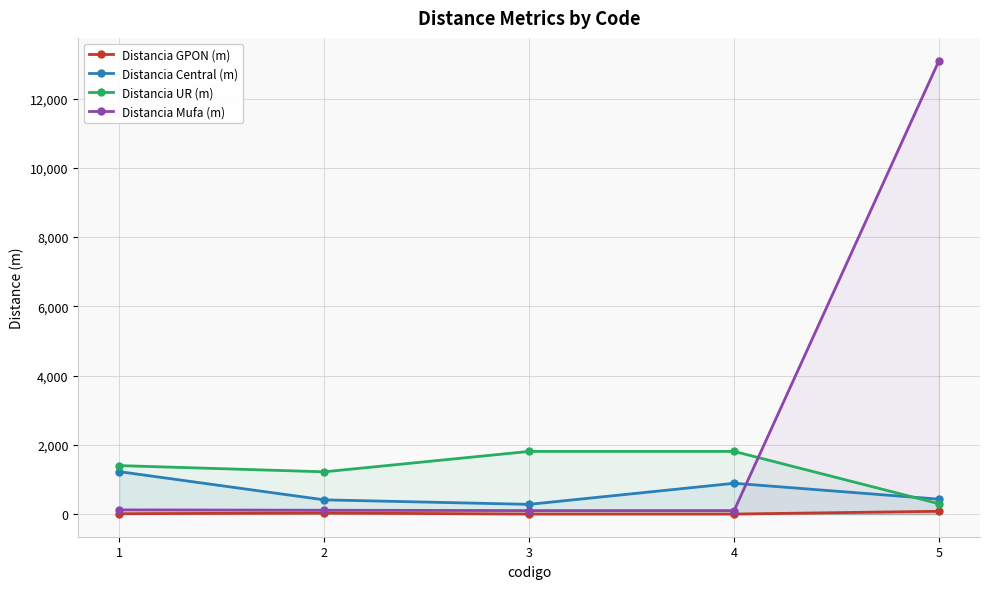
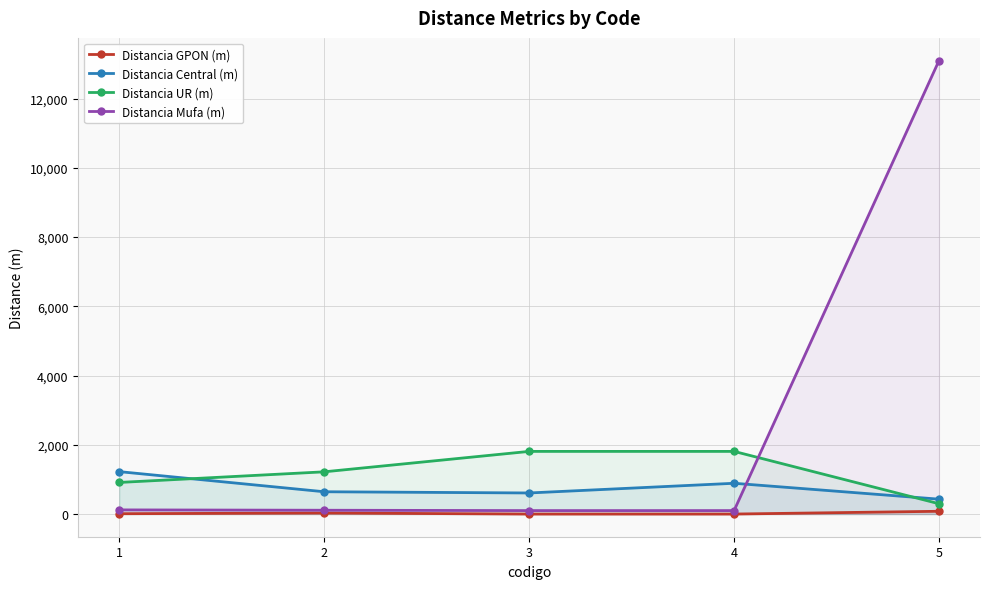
Distancia UR (m), 1: 1,400 -> 900
Distancia Central (m), 2: 400 -> 600
Distancia Central (m), 3: 300 -> 600
